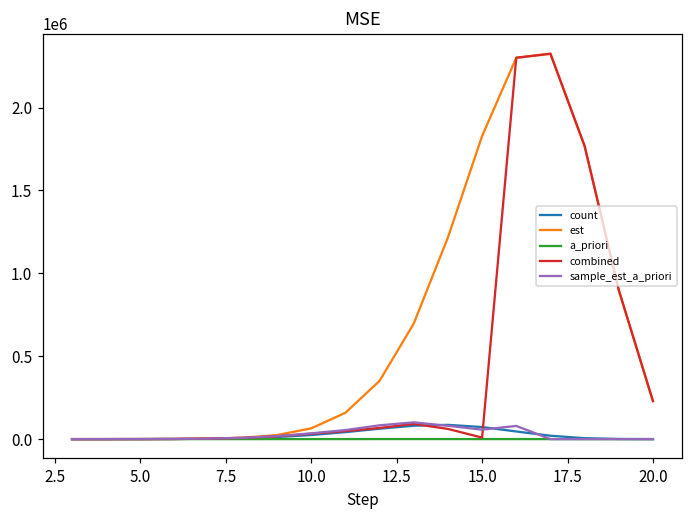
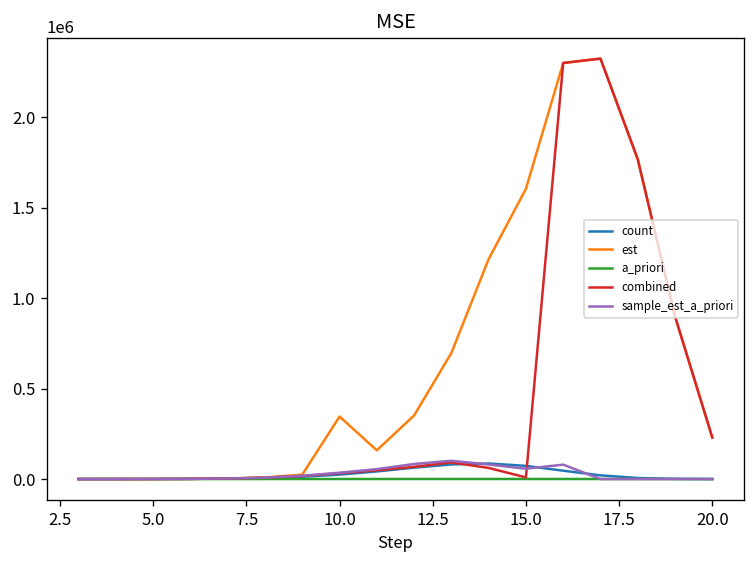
est, 10.0: 70000 -> 350000
est, 15.0: 1830000 -> 1610000
